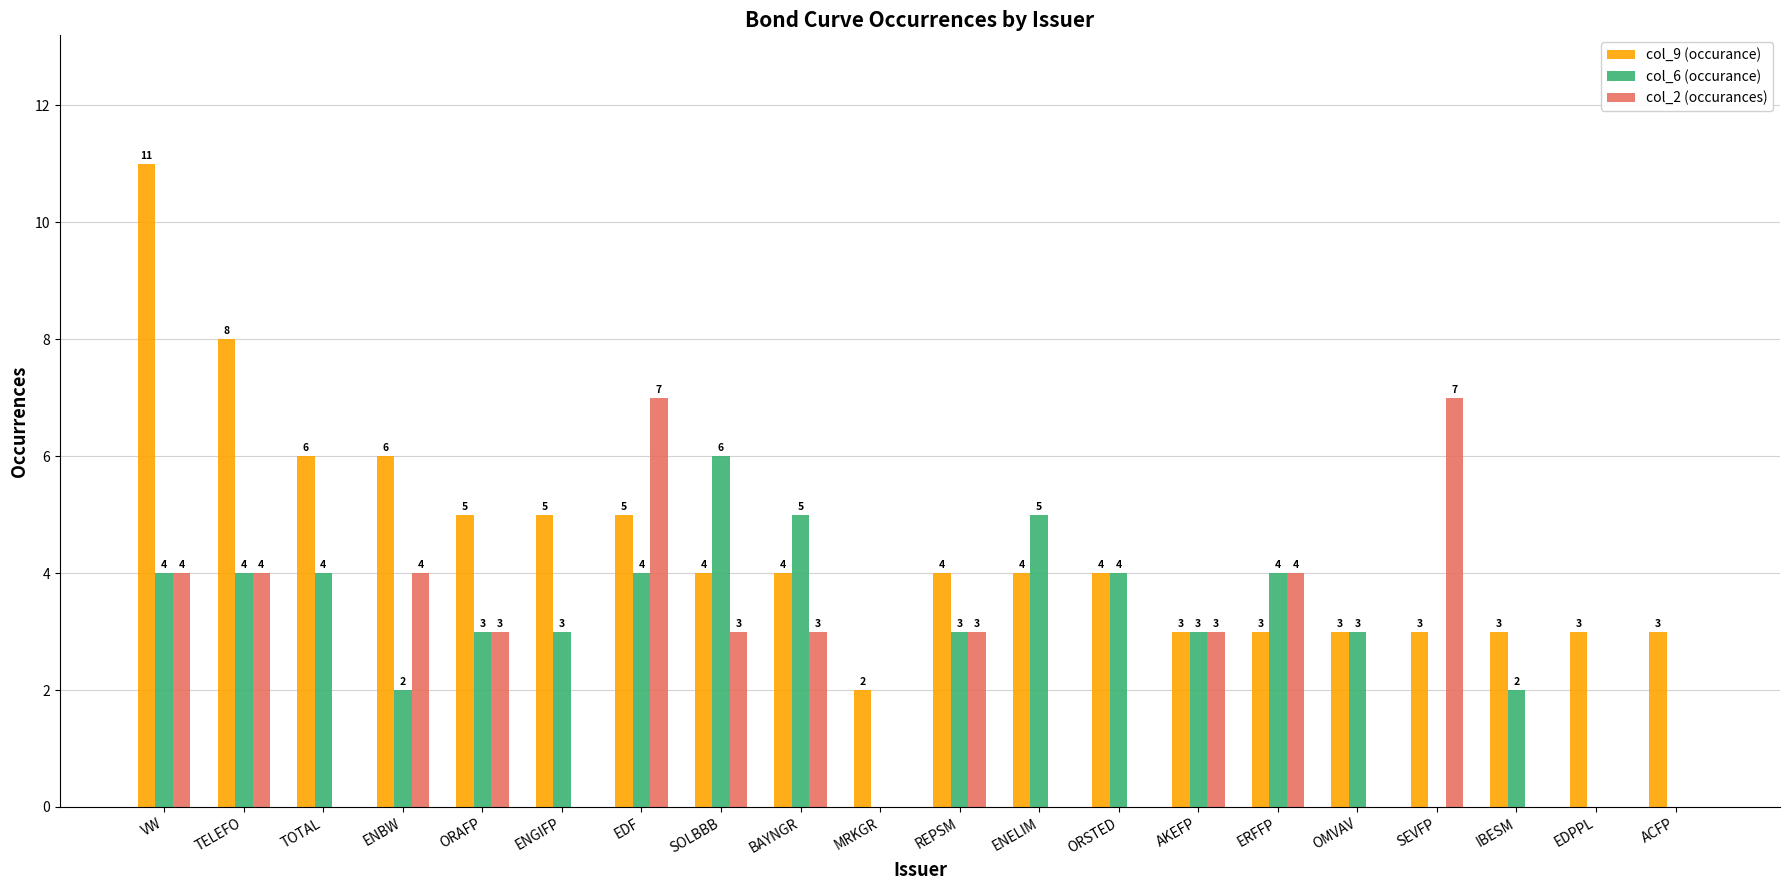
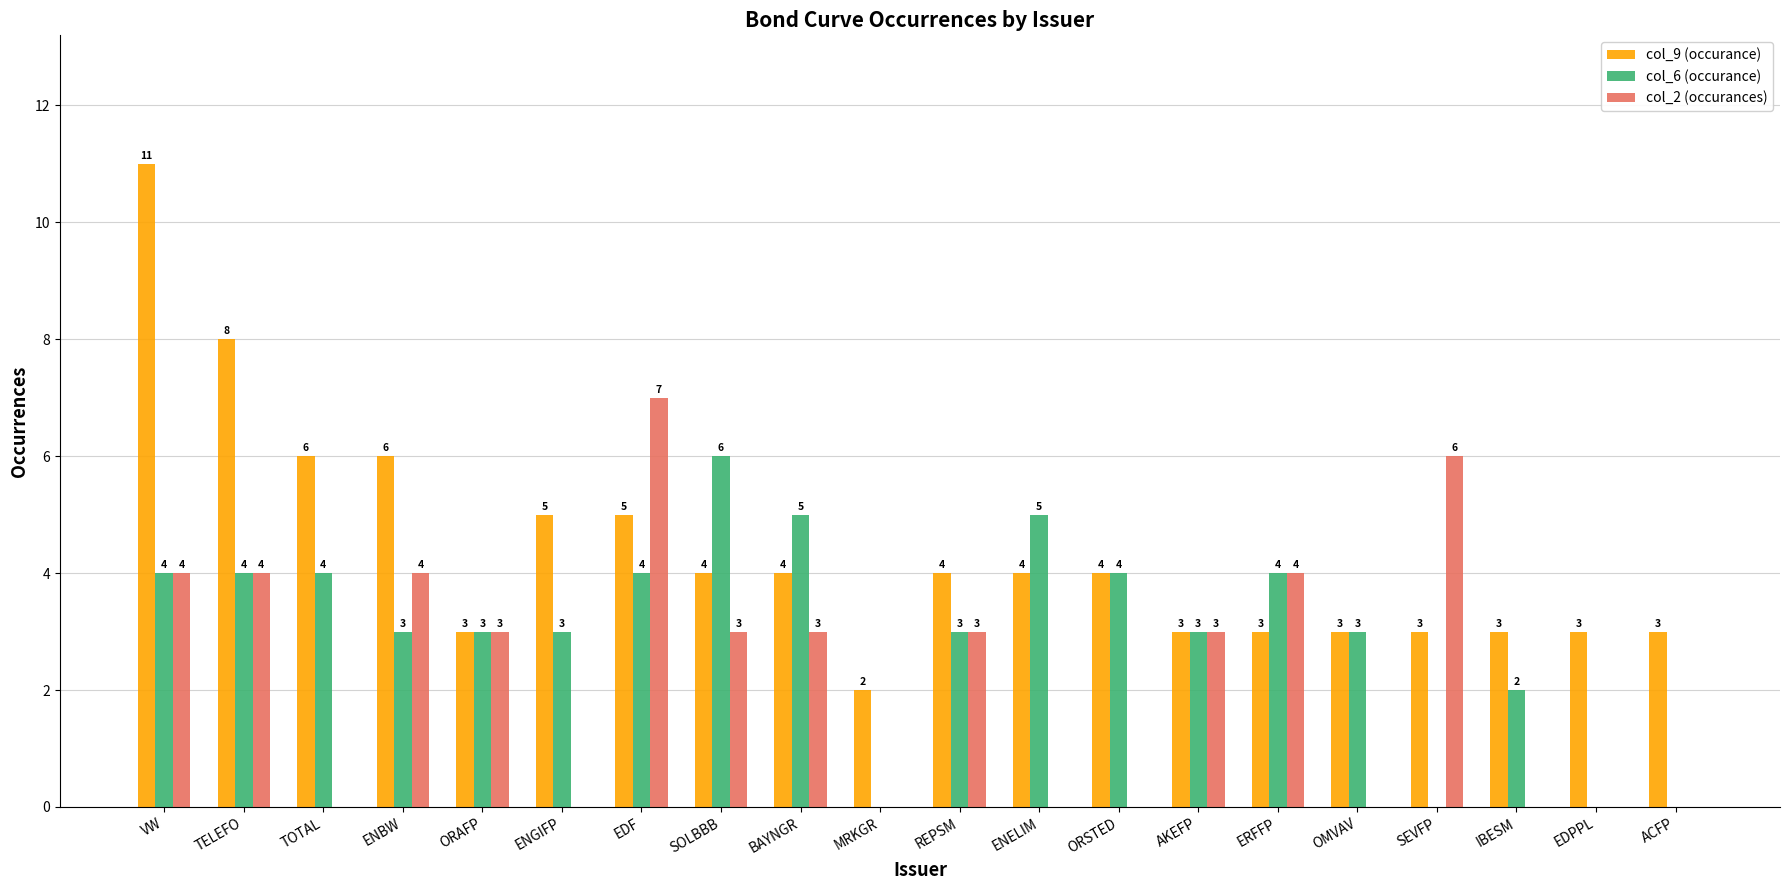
col_6 (occurance), ENBW: 2 -> 3
col_9 (occurance), ORAFP: 5 -> 3
col_2 (occurances), SEVFP: 7 -> 6
